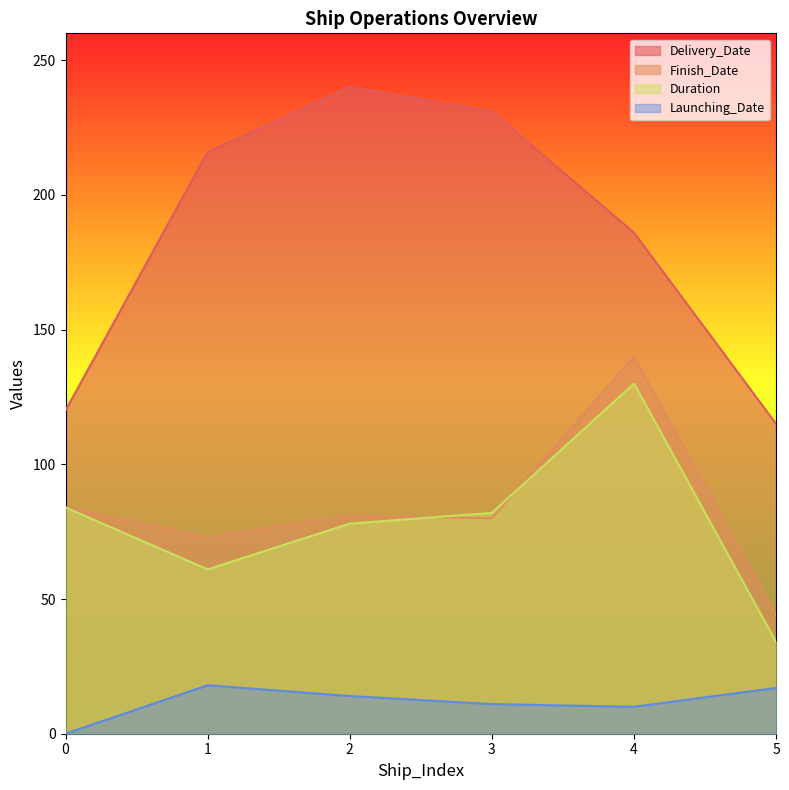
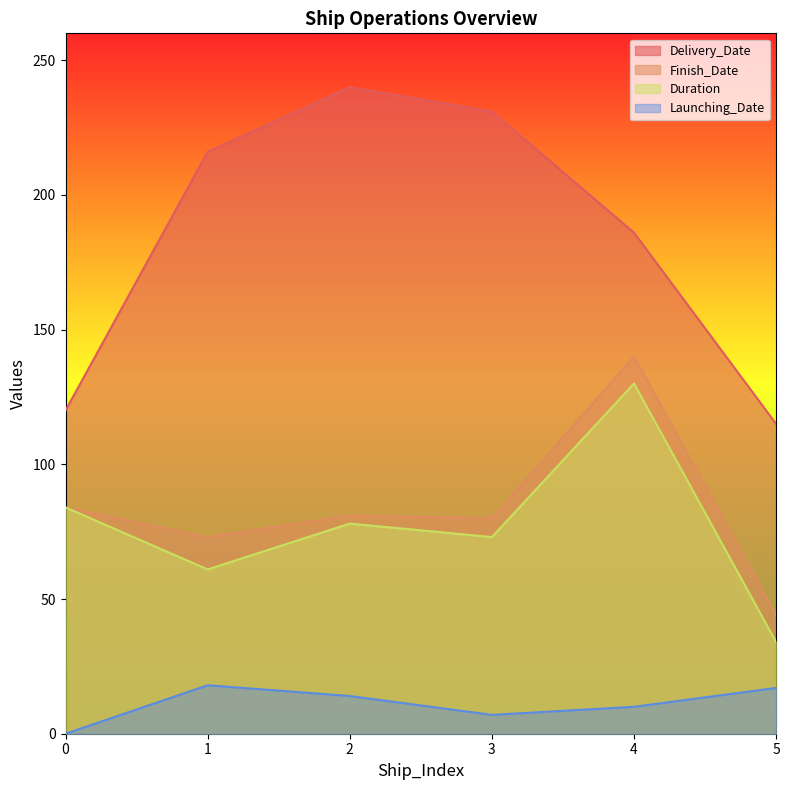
Duration, 3: 82 -> 73
Launching_Date, 3: 11 -> 7
